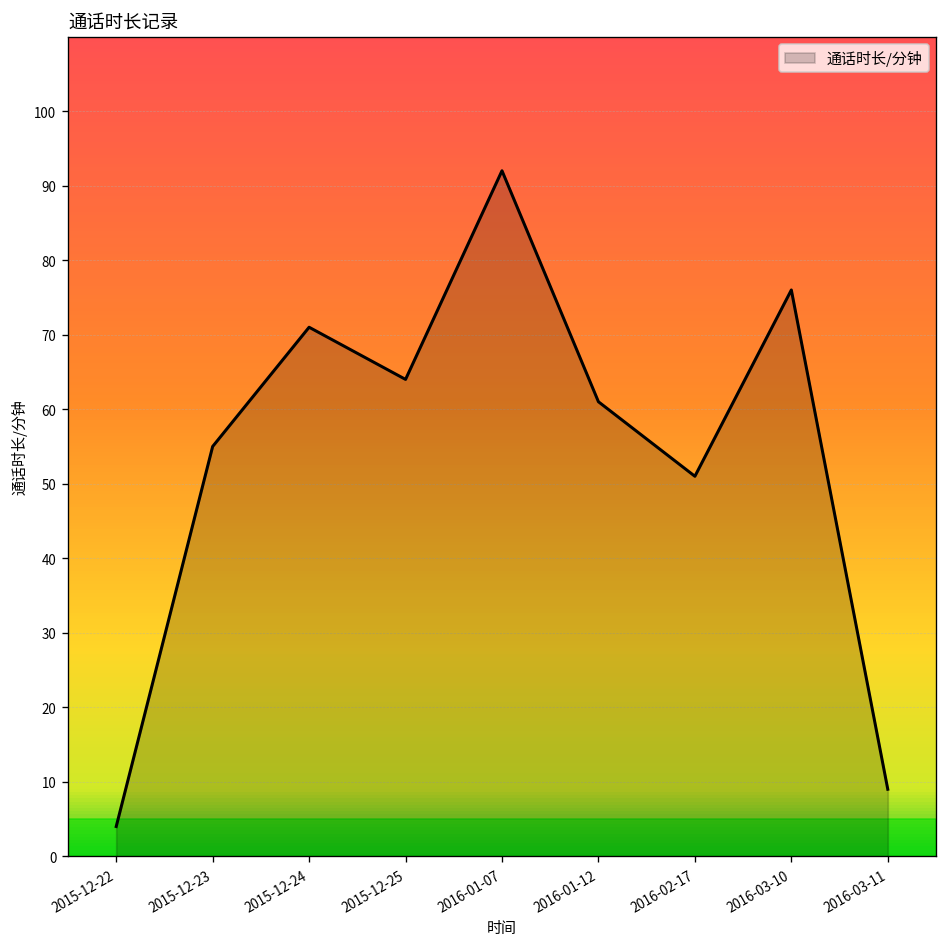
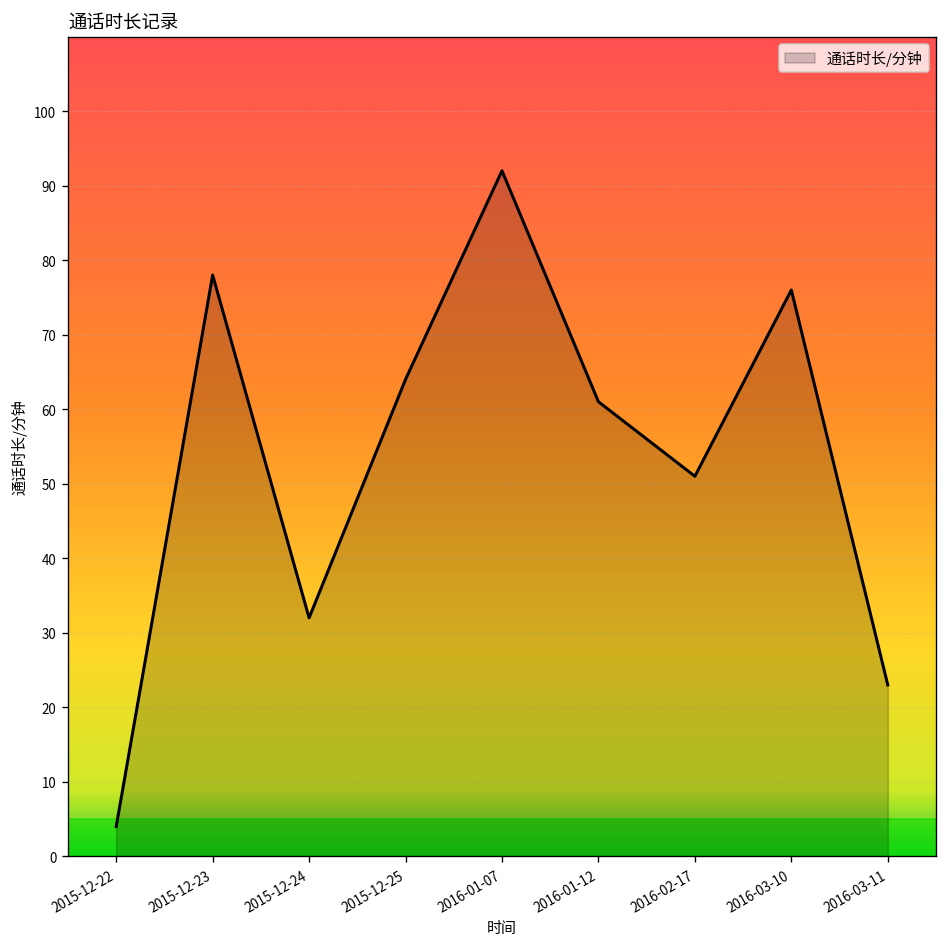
2015-12-23: 55 -> 78
2015-12-24: 71 -> 32
2016-03-11: 9 -> 23
